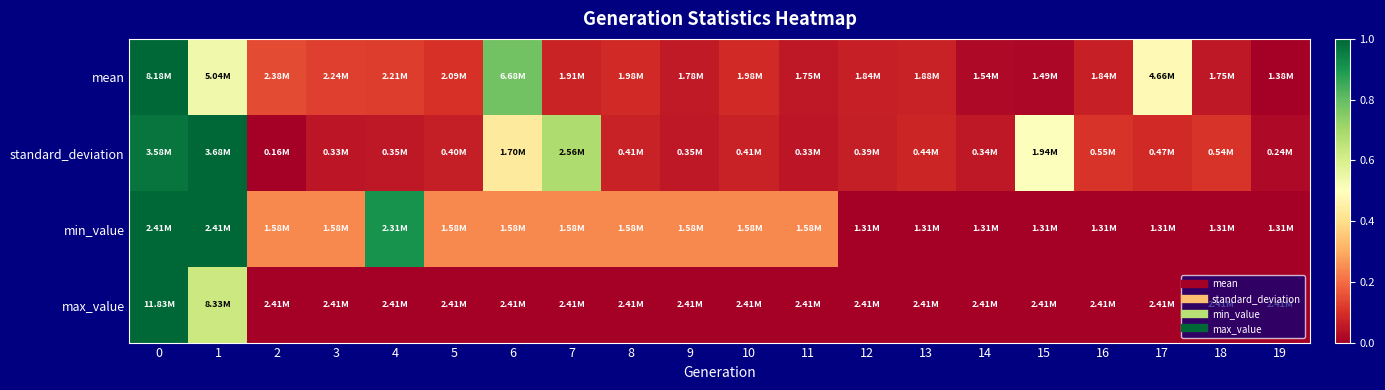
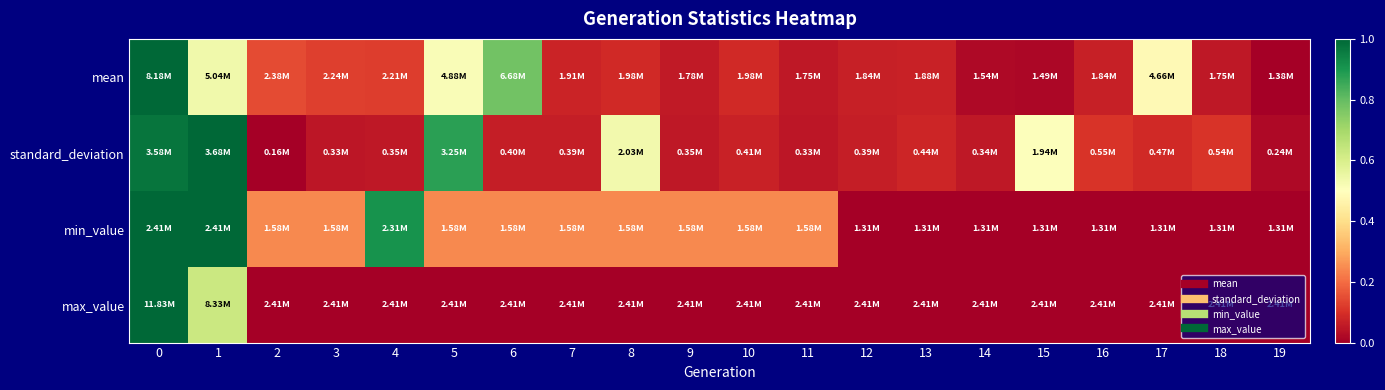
mean, 5: 2.09M -> 4.88M
standard_deviation, 5: 0.40M -> 3.25M
standard_deviation, 6: 1.70M -> 0.40M
standard_deviation, 7: 2.56M -> 0.39M
standard_deviation, 8: 0.41M -> 2.03M
